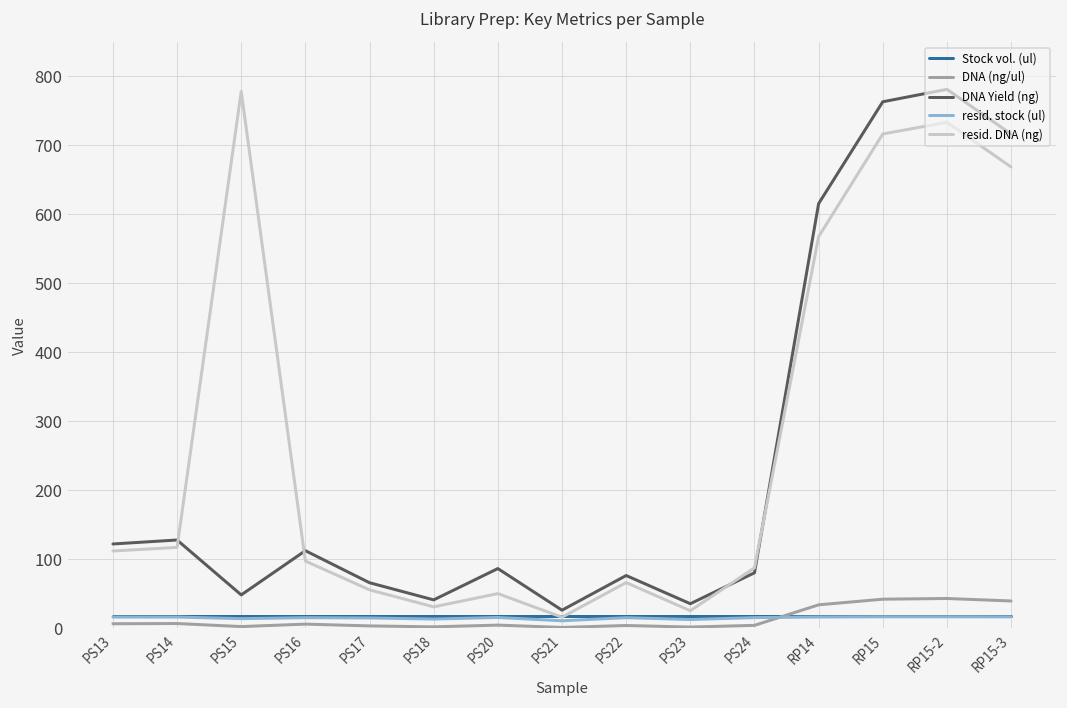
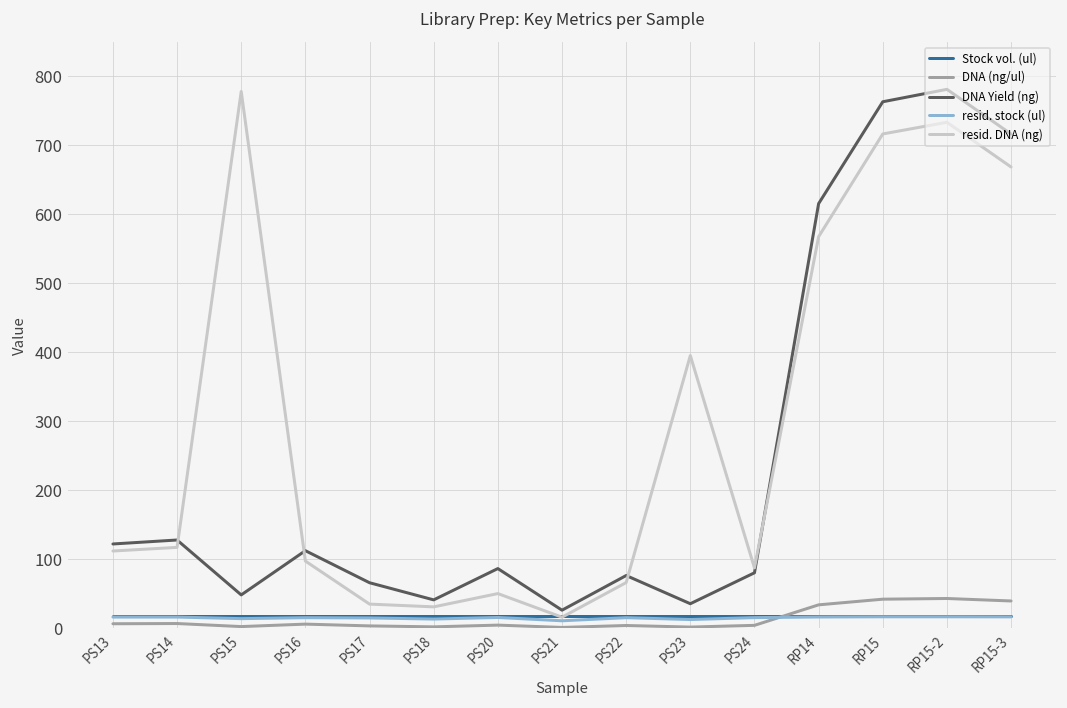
resid. DNA (ng), PS17: 60 -> 40
resid. DNA (ng), PS23: 30 -> 400
